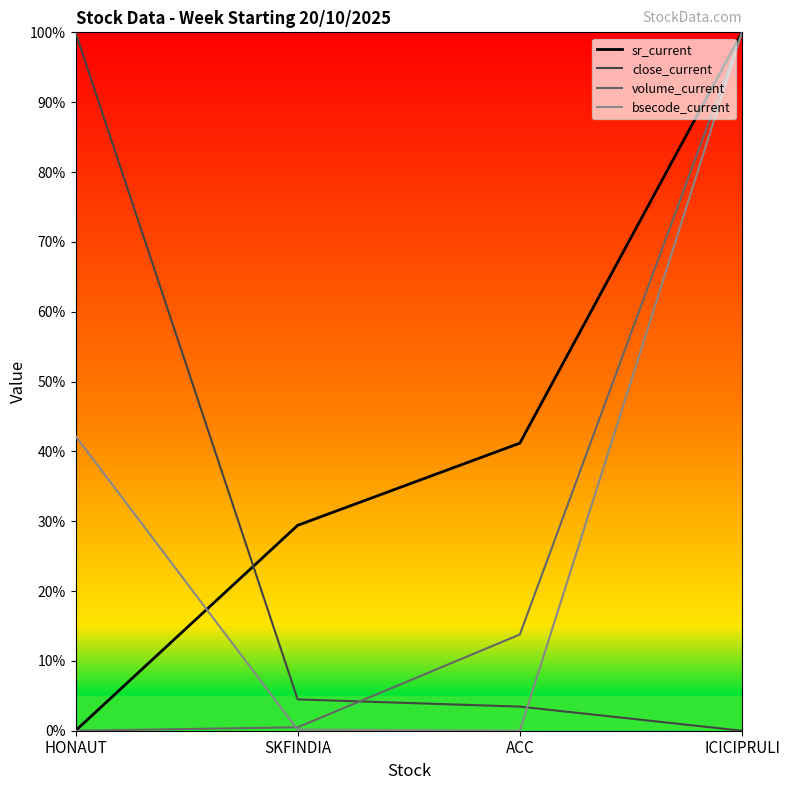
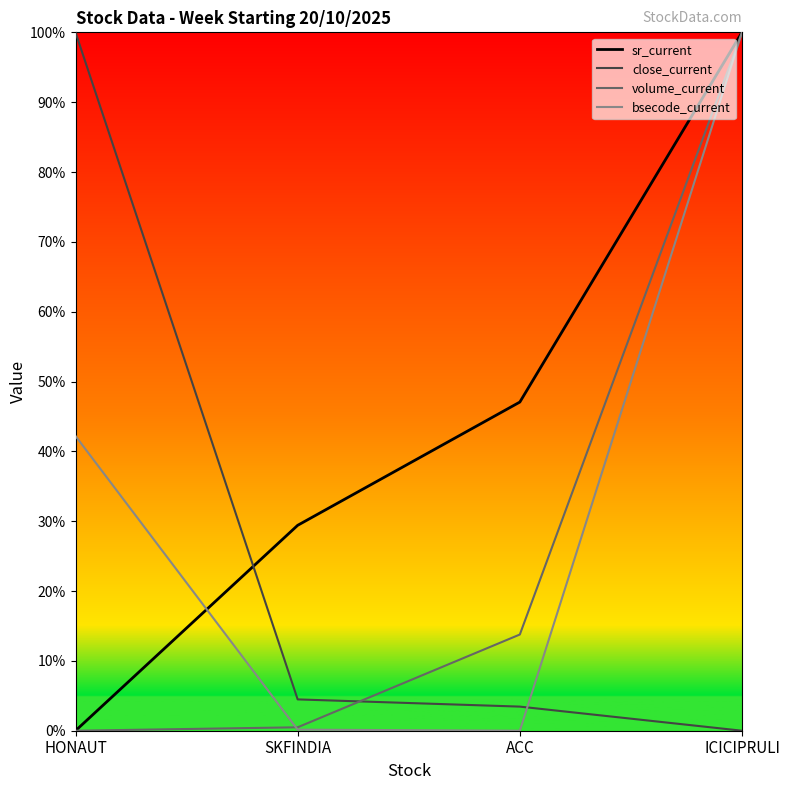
sr_current, ACC: 41% -> 47%
